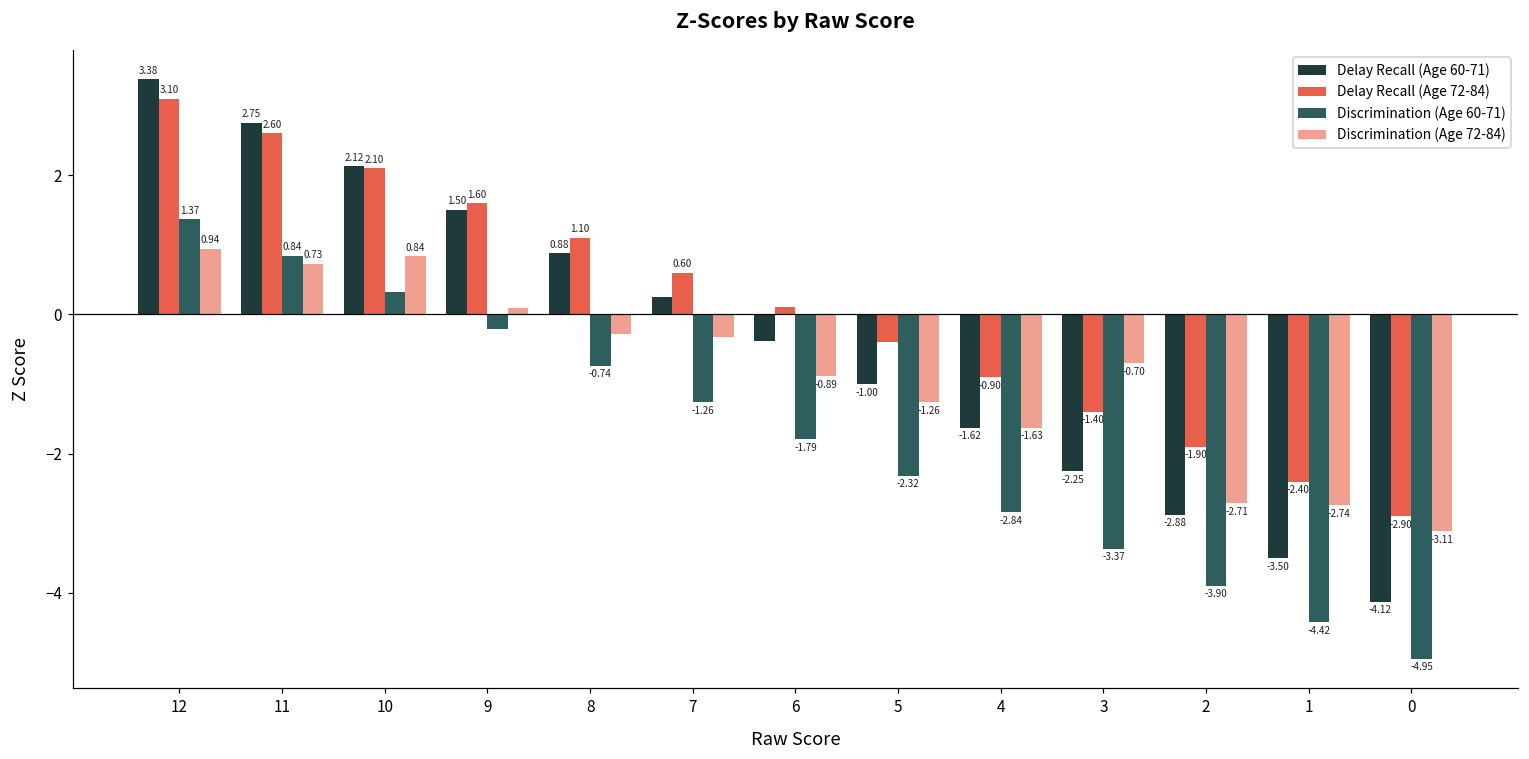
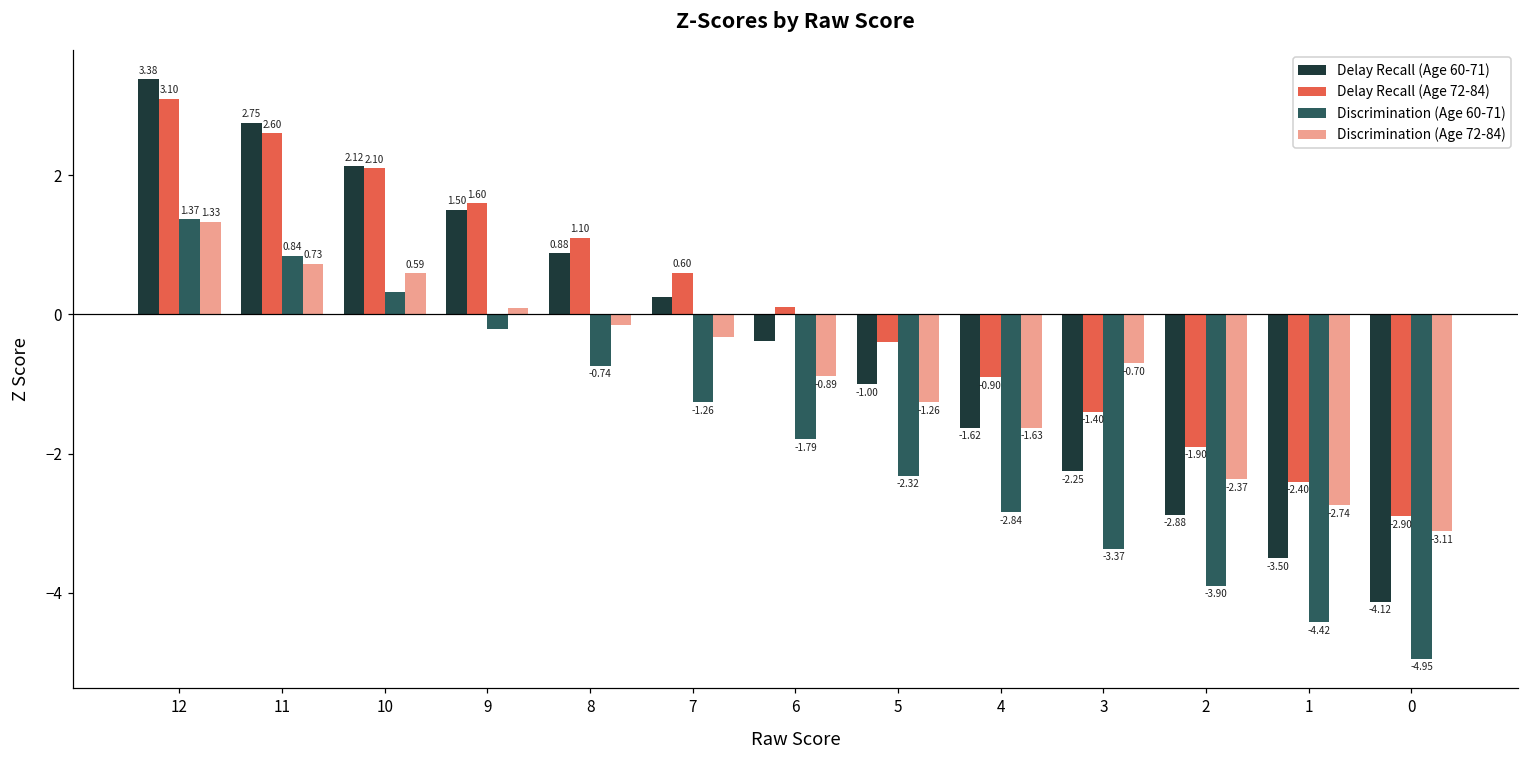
Discrimination (Age 72-84), 12: 0.94 -> 1.33
Discrimination (Age 72-84), 10: 0.84 -> 0.59
Discrimination (Age 72-84), 8: -0.3 -> -0.1
Discrimination (Age 72-84), 2: -2.71 -> -2.37
